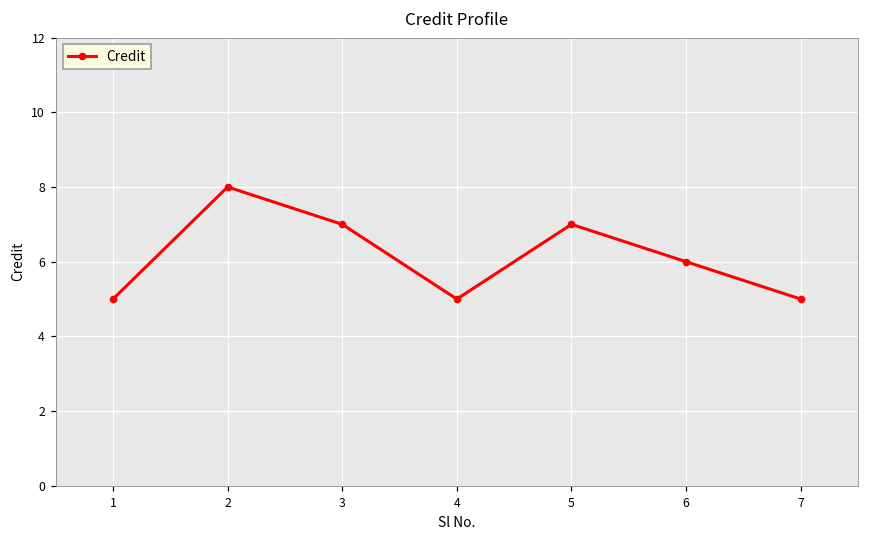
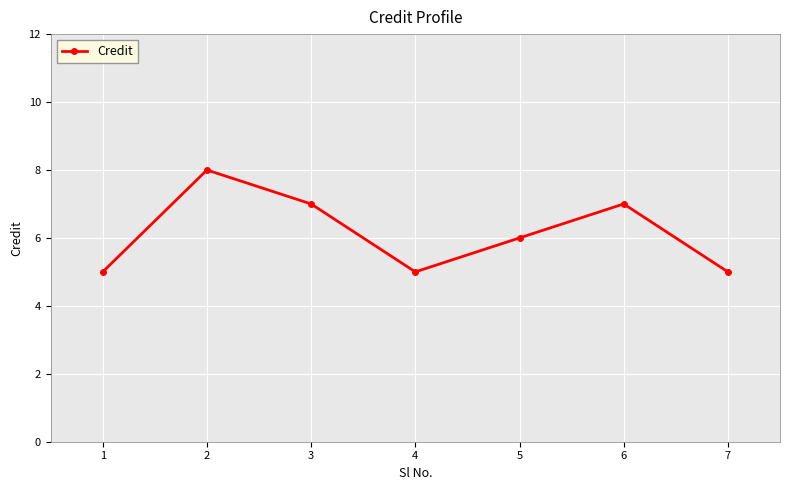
5: 7 -> 6
6: 6 -> 7
